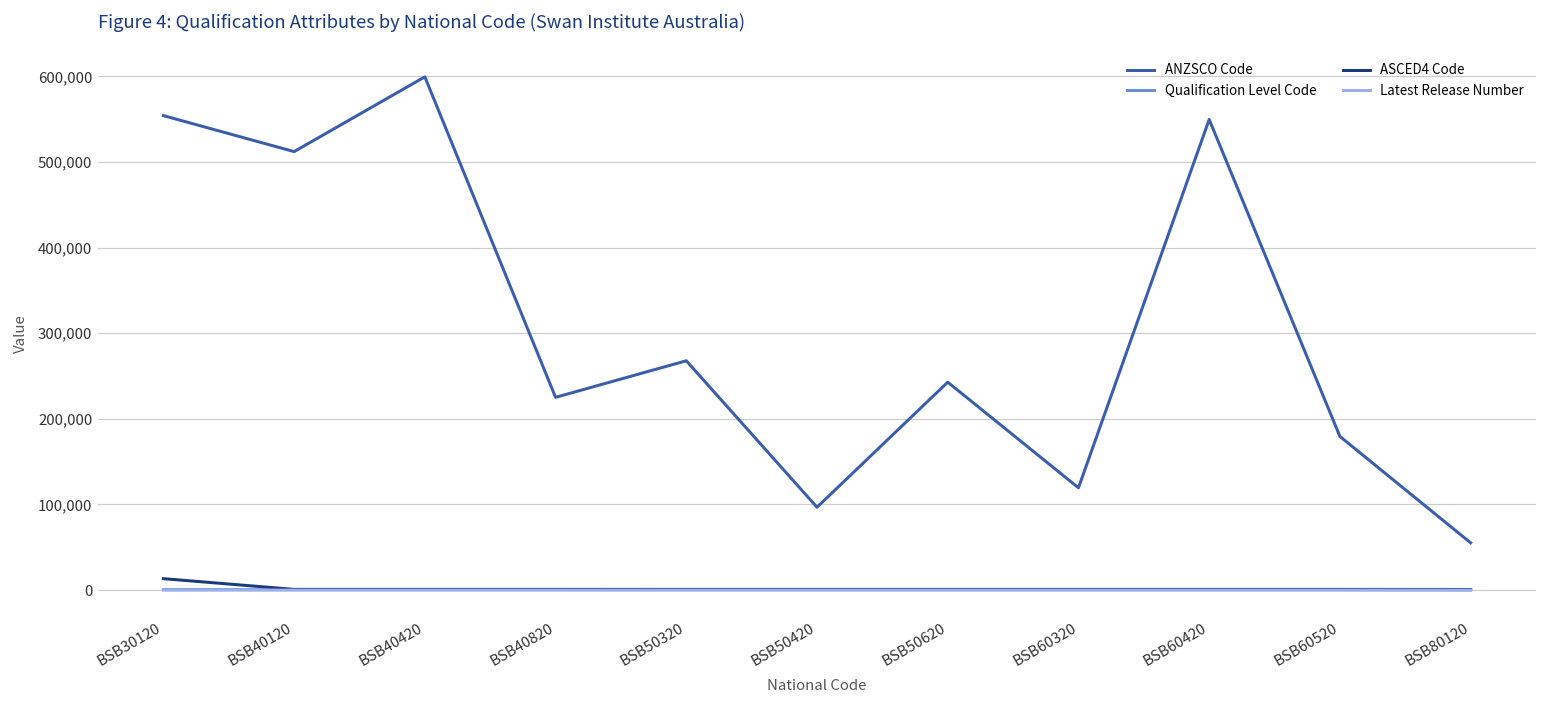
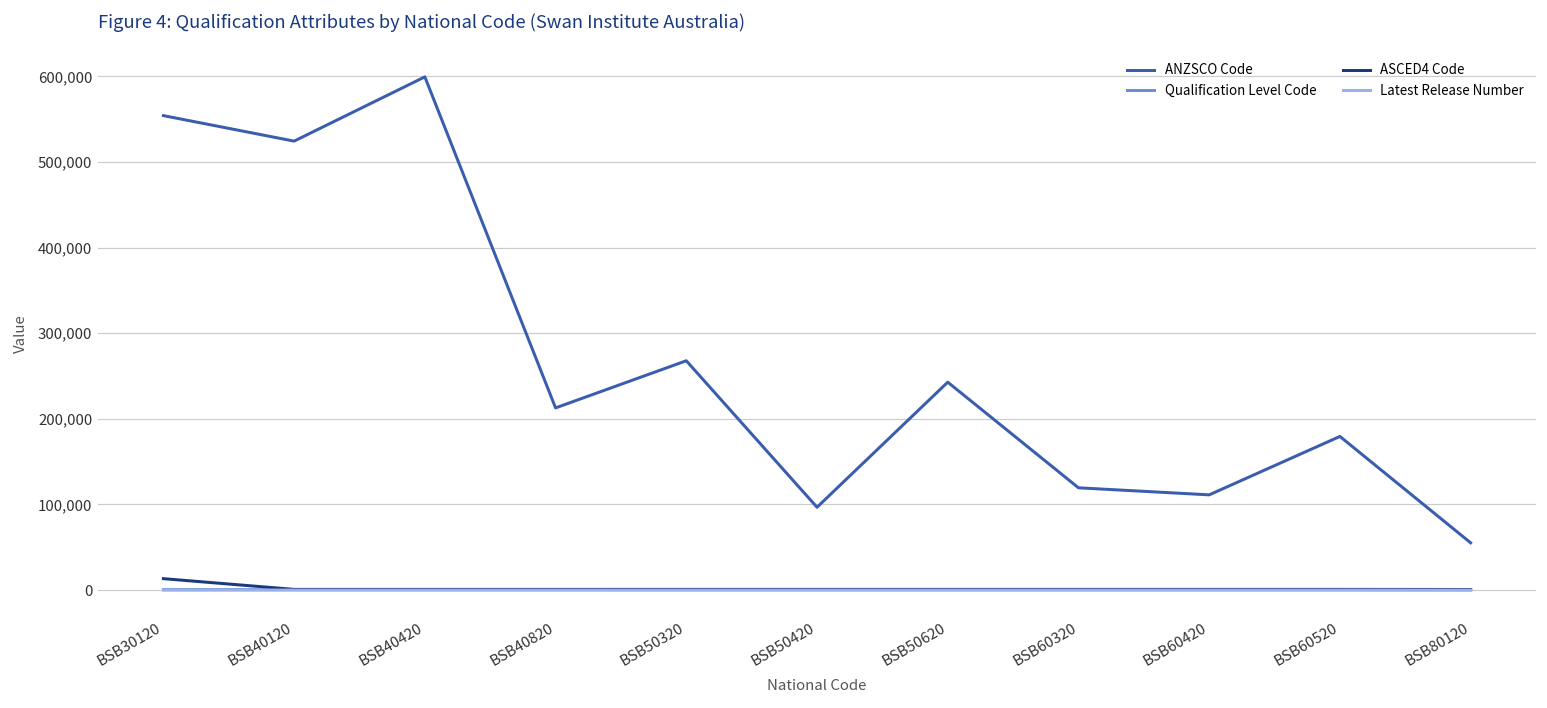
ANZSCO Code, BSB40120: 510,000 -> 520,000
ANZSCO Code, BSB40820: 230,000 -> 210,000
ANZSCO Code, BSB60420: 550,000 -> 110,000
